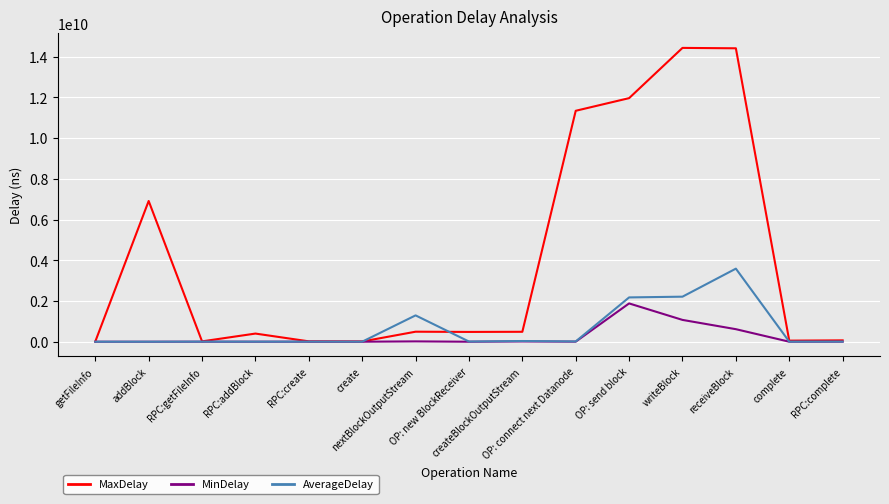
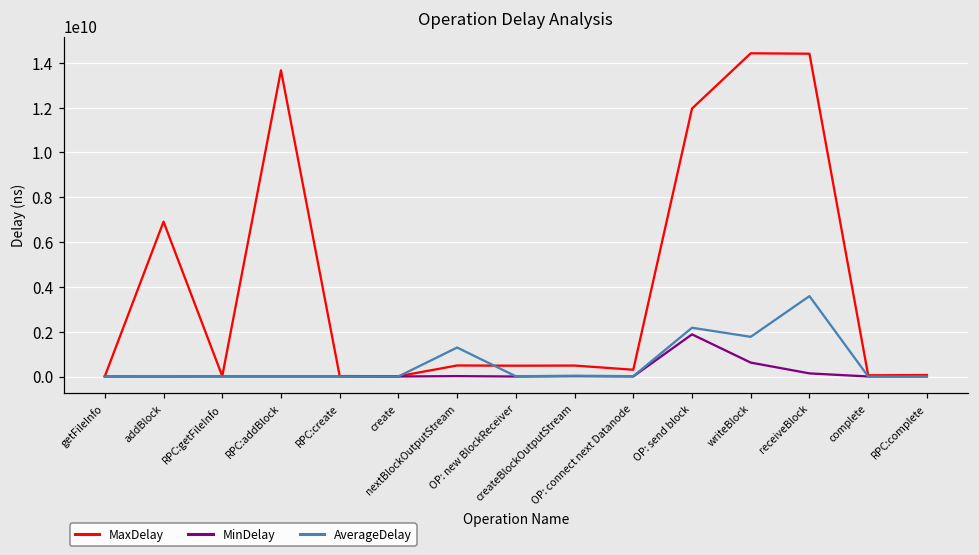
MaxDelay, RPC:addBlock: 400000000 -> 13700000000
MaxDelay, OP: connect next Datanode: 11300000000 -> 300000000
MinDelay, writeBlock: 1100000000 -> 600000000
AverageDelay, writeBlock: 2200000000 -> 1800000000
MinDelay, receiveBlock: 600000000 -> 100000000
